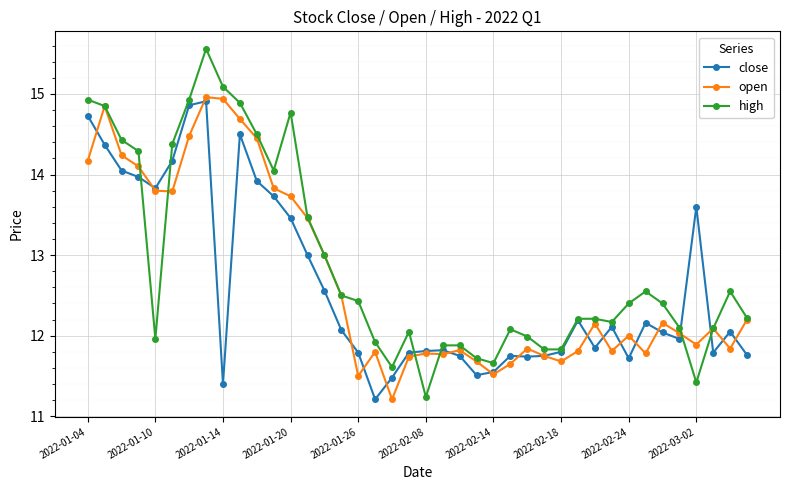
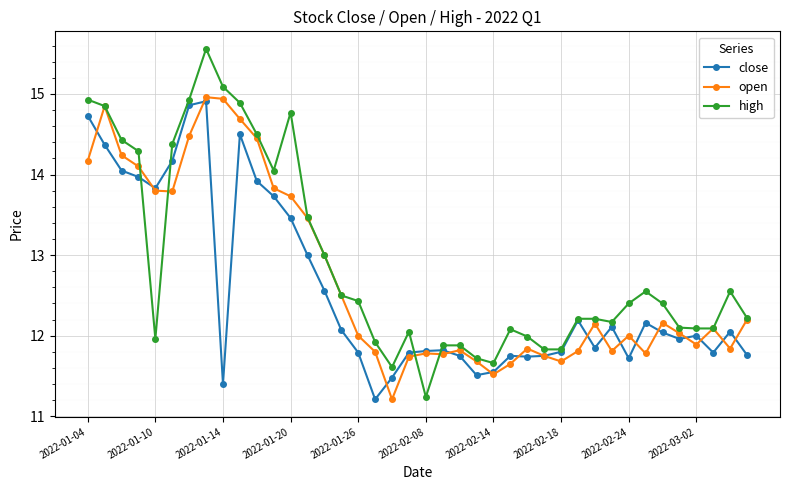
open, 2022-01-26: 11.5 -> 12.0
close, 2022-03-02: 13.6 -> 12.0
high, 2022-03-02: 11.4 -> 12.1
